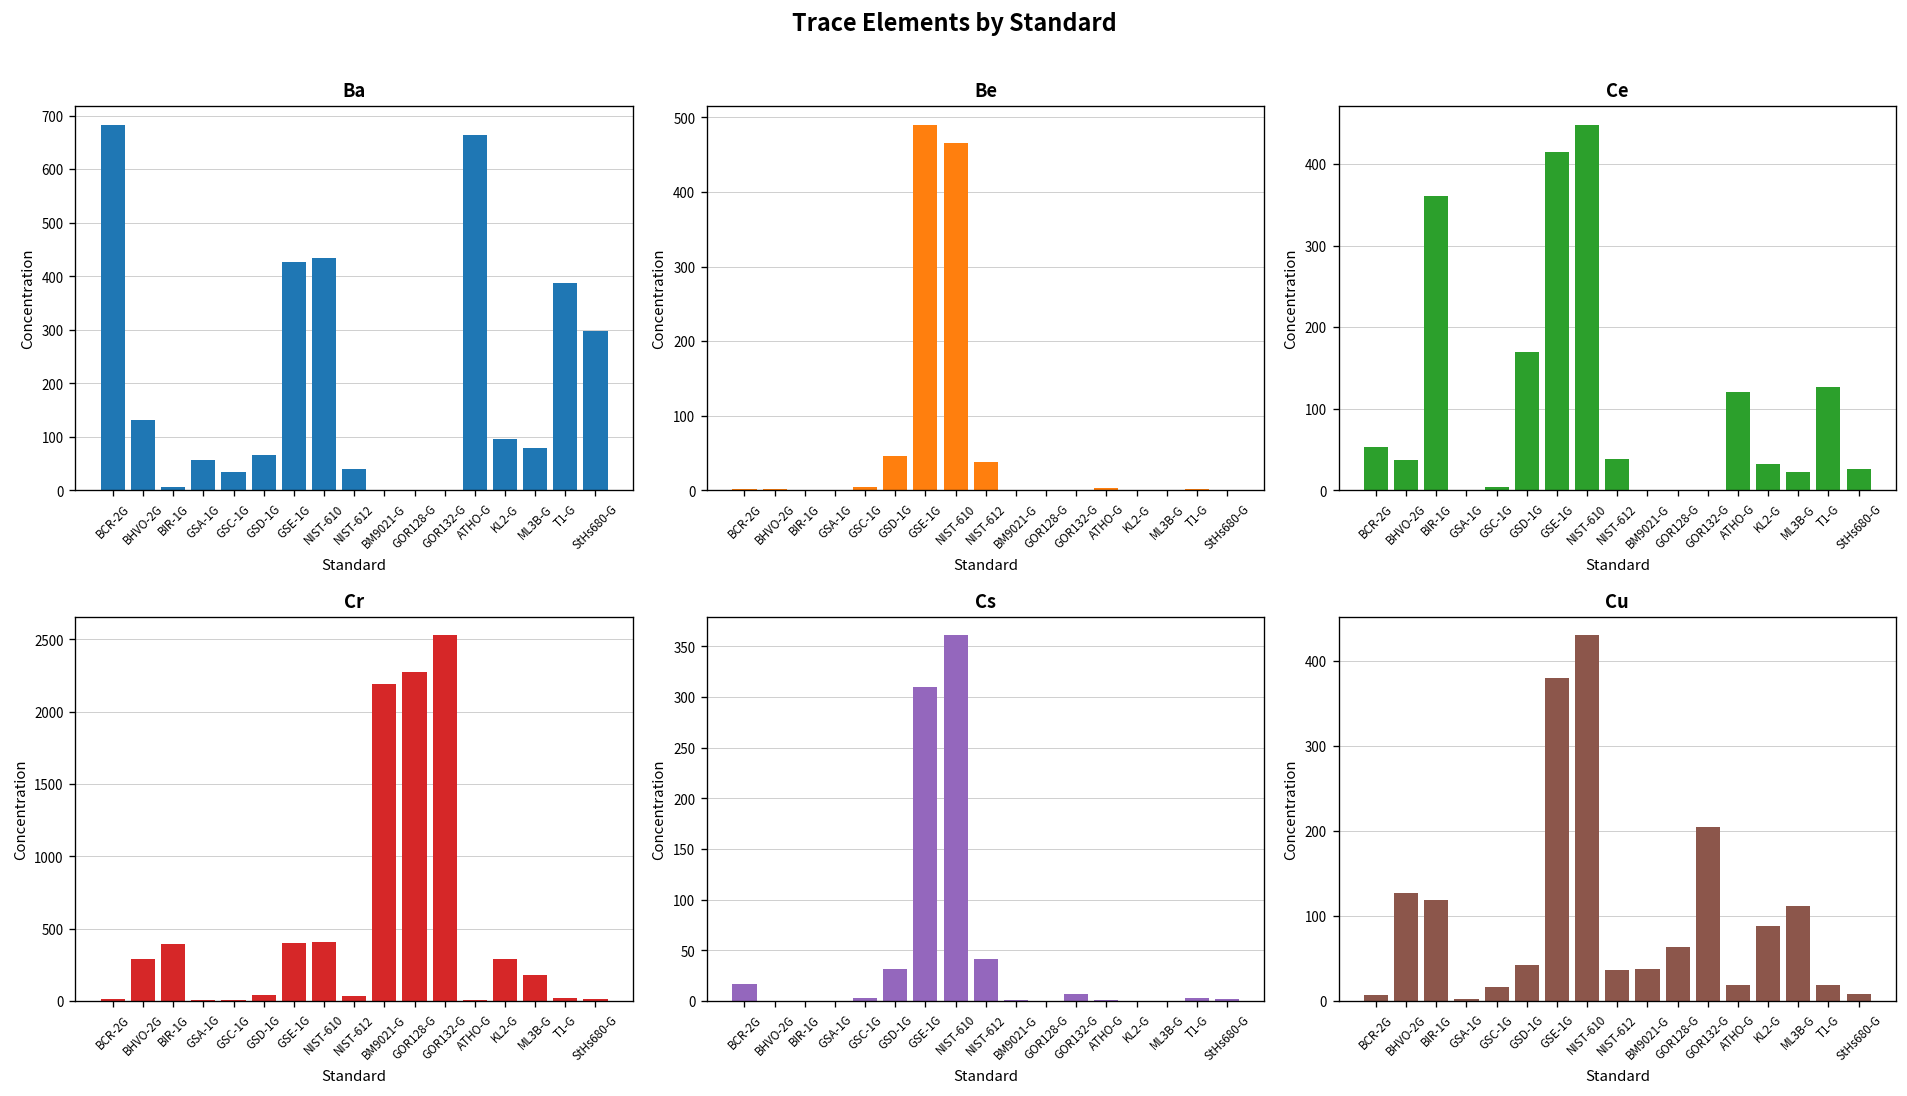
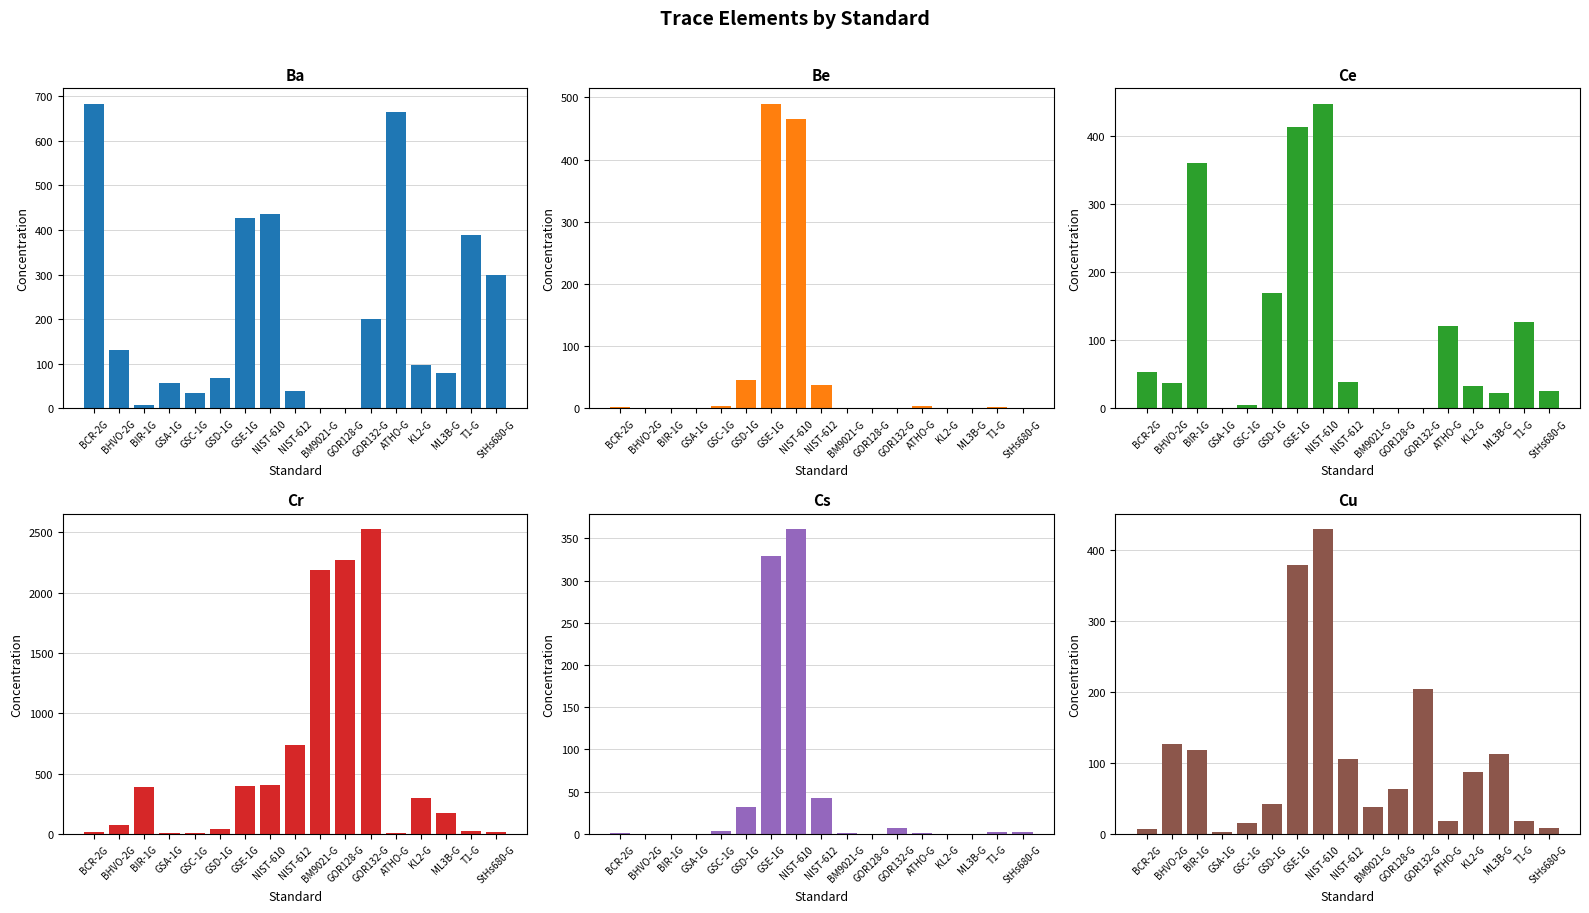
Ba, GOR132-G: 0 -> 200
Cr, BHVO-2G: 290 -> 70
Cr, NIST-612: 40 -> 740
Cs, BCR-2G: 20 -> 0
Cs, GSE-1G: 310 -> 330
Cu, NIST-612: 40 -> 110
